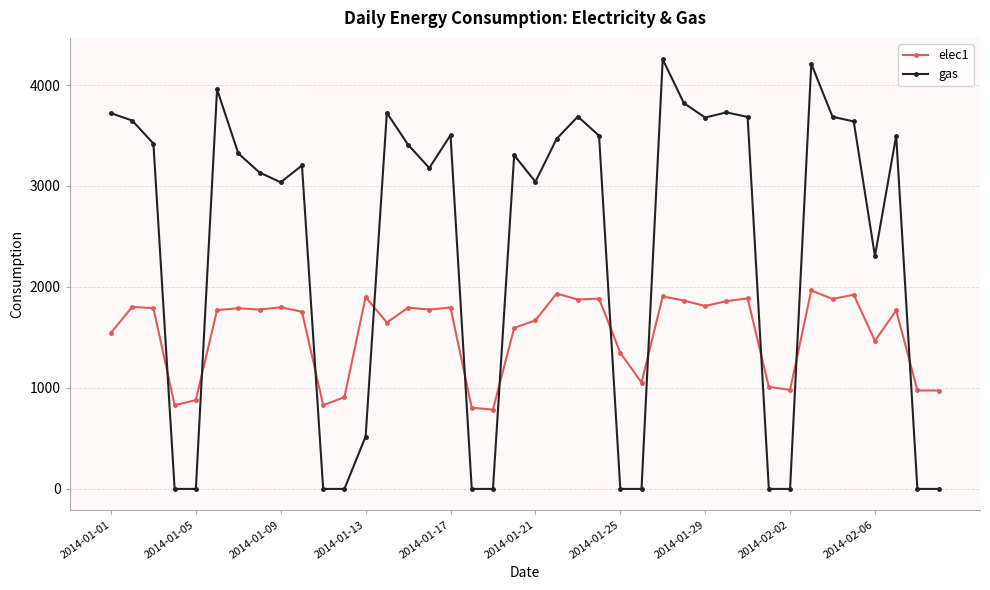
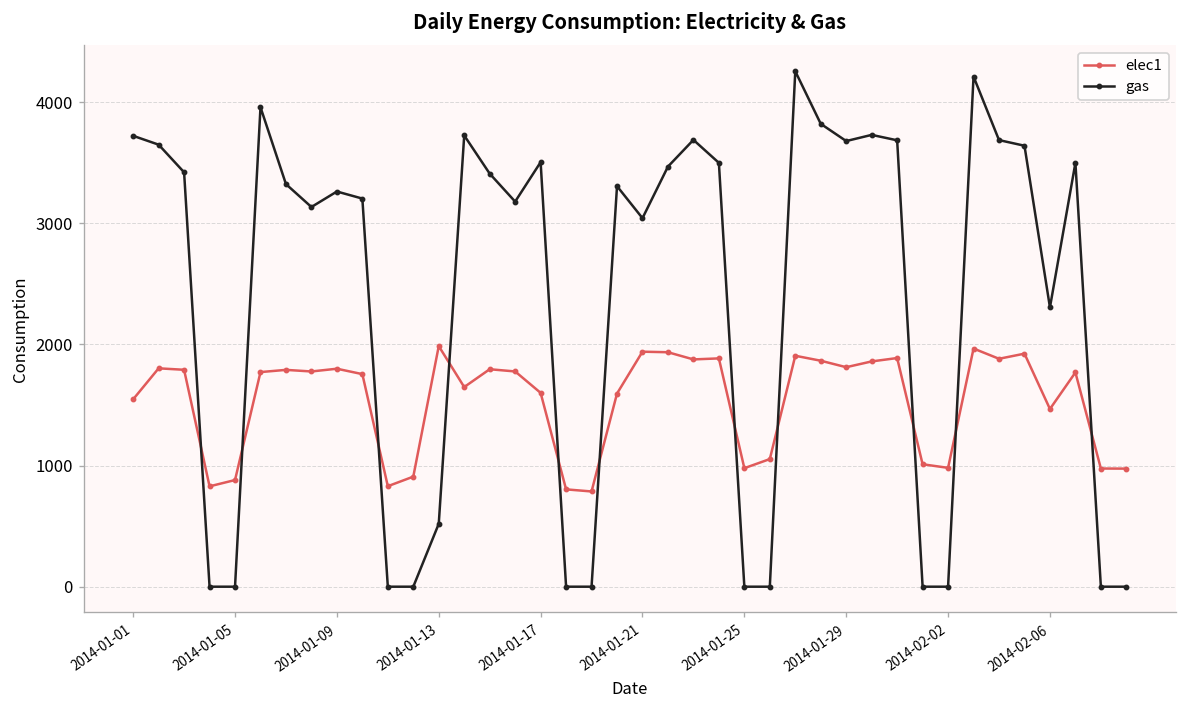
gas, 2014-01-09: 3040 -> 3260
elec1, 2014-01-13: 1900 -> 1990
elec1, 2014-01-17: 1800 -> 1600
elec1, 2014-01-21: 1670 -> 1940
elec1, 2014-01-25: 1350 -> 980
